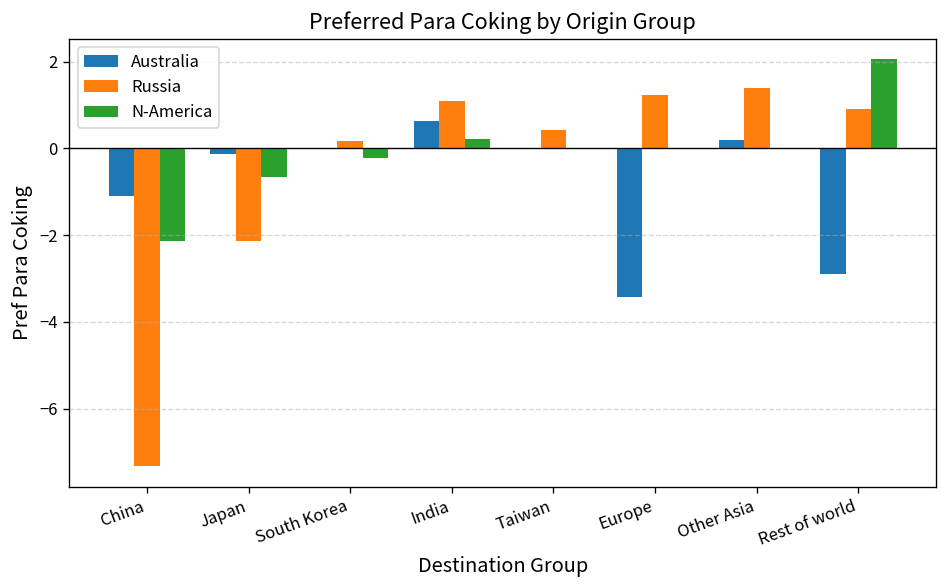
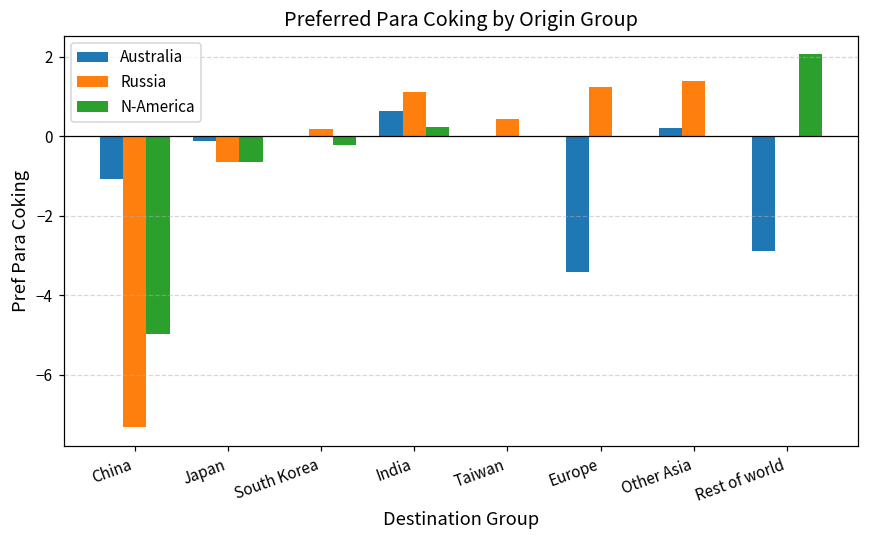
N-America, China: -2.1 -> -5.0
Russia, Japan: -2.1 -> -0.7
Russia, Rest of world: 0.9 -> 0.0
